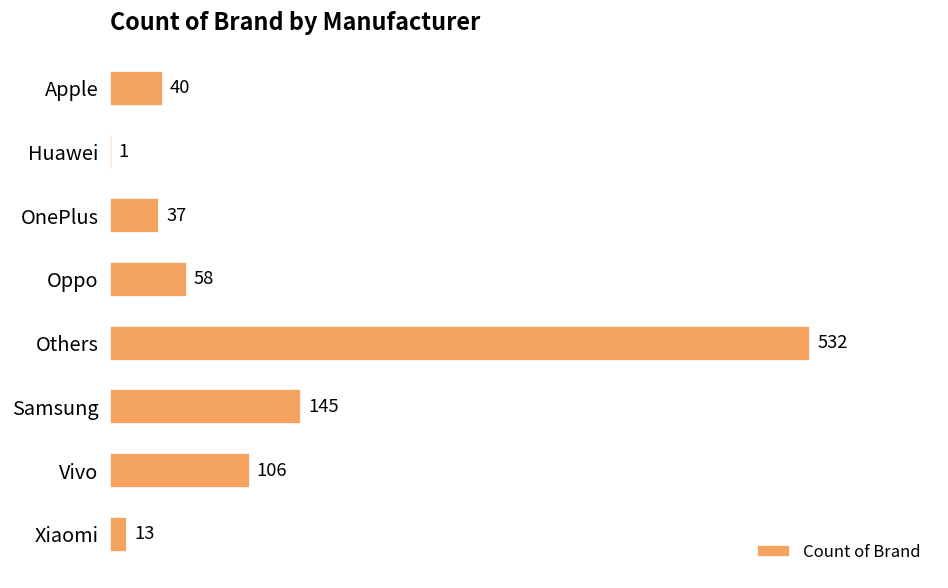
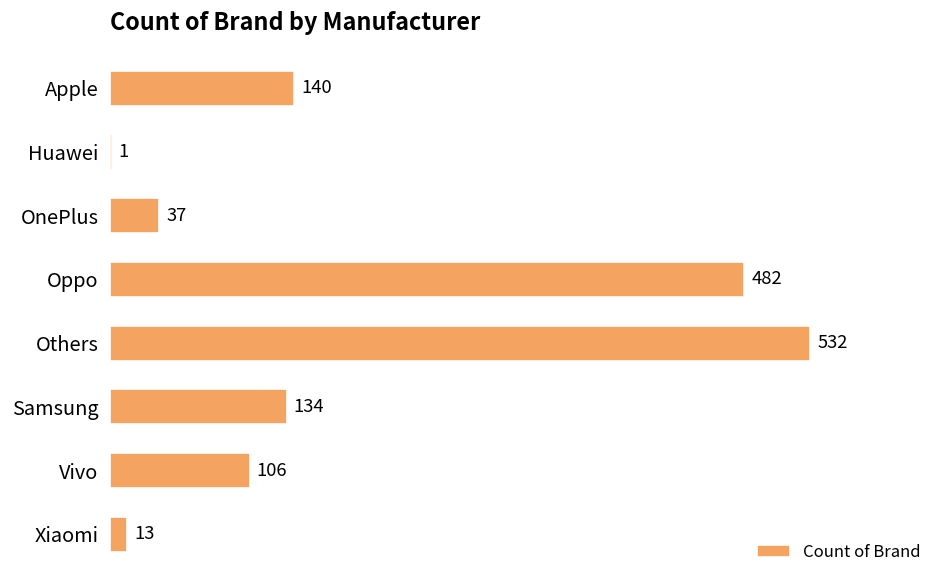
Apple: 40 -> 140
Oppo: 58 -> 482
Samsung: 145 -> 134
